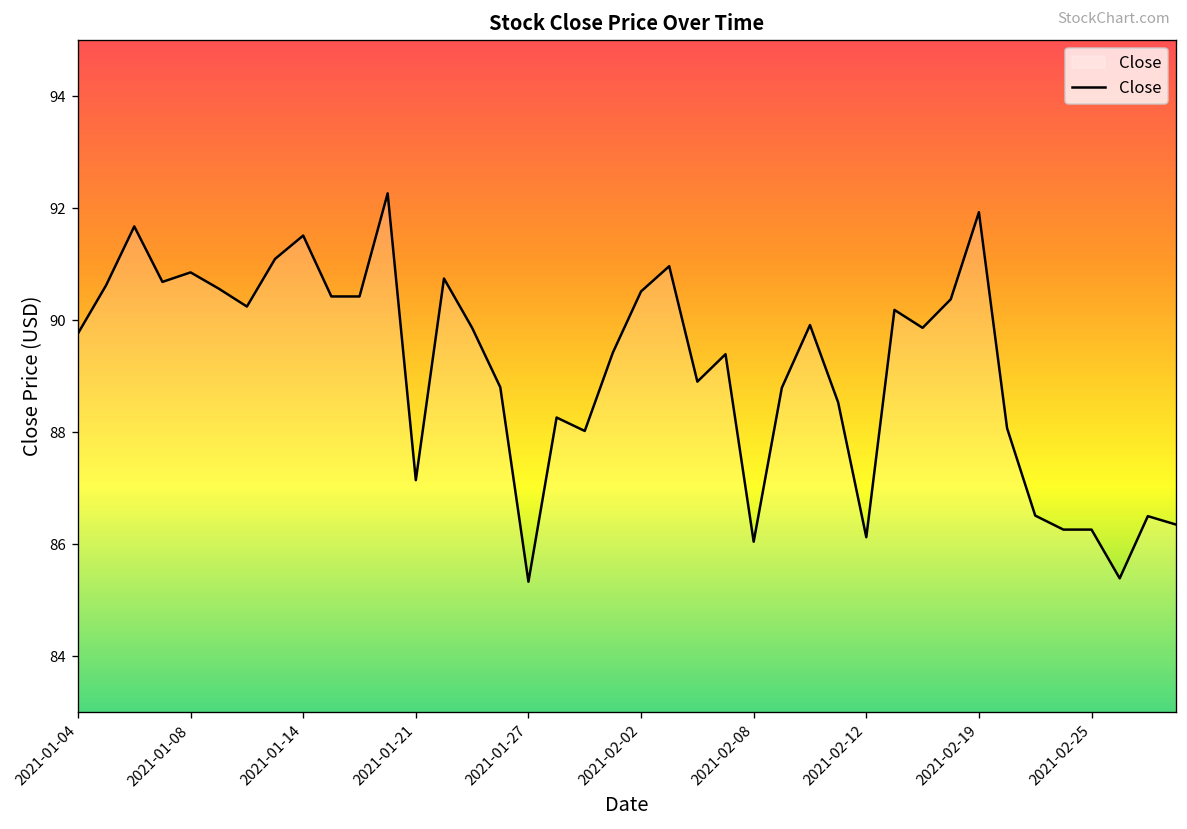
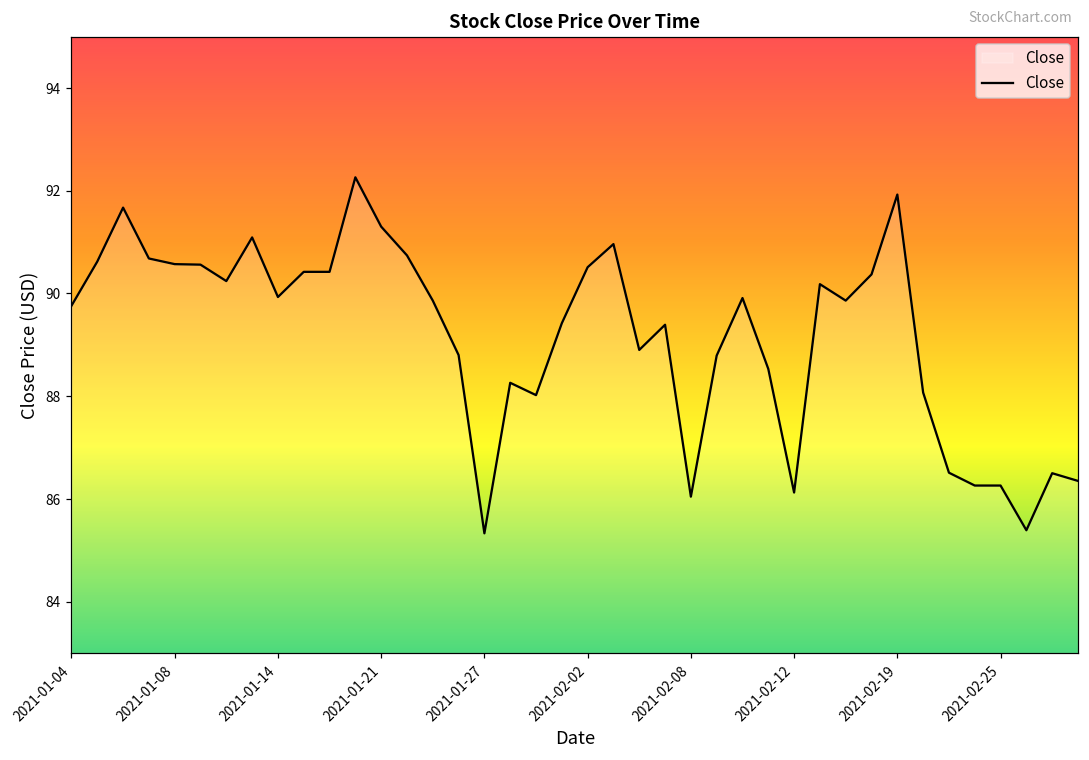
2021-01-08: 90.8 -> 90.6
2021-01-14: 91.5 -> 89.9
2021-01-21: 87.1 -> 91.3
